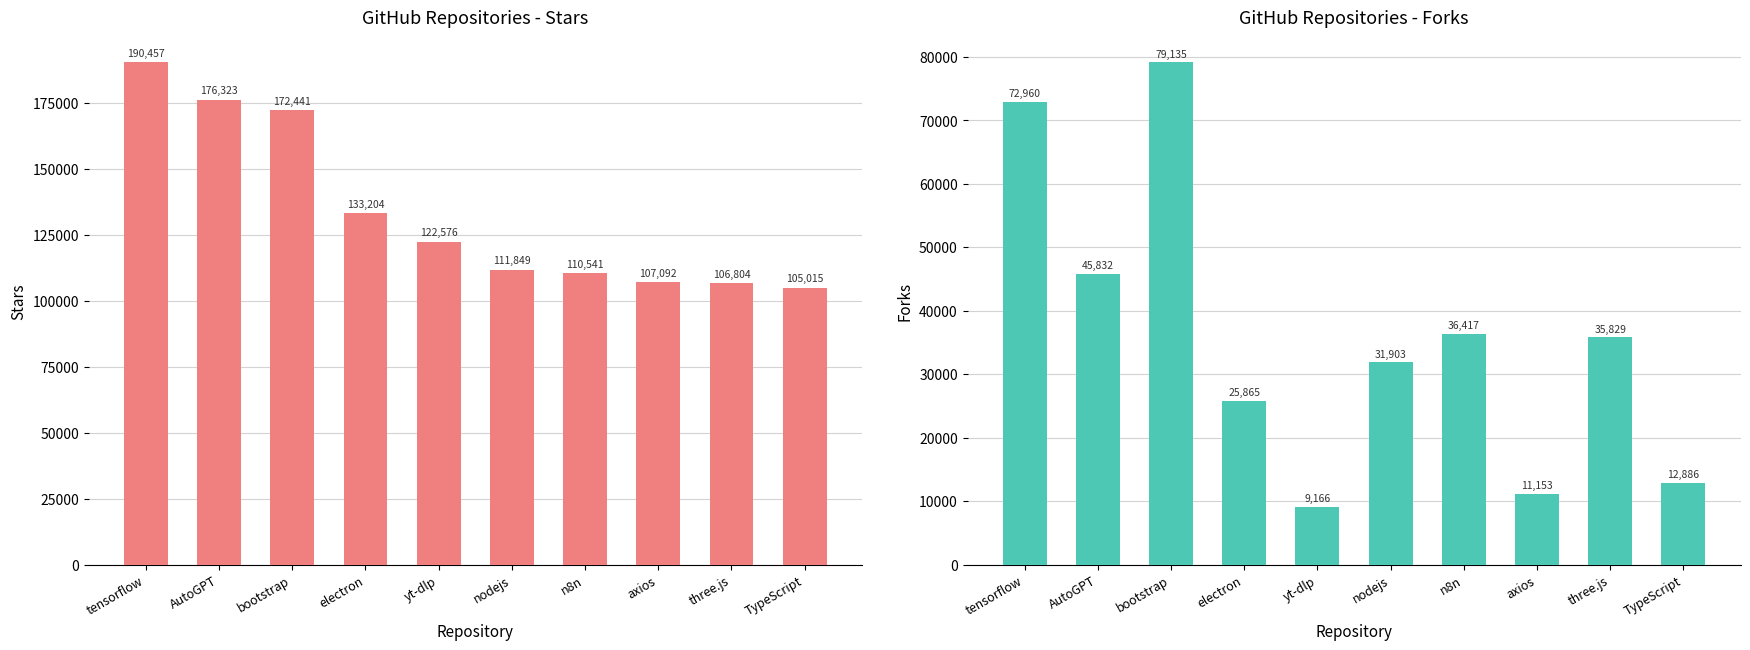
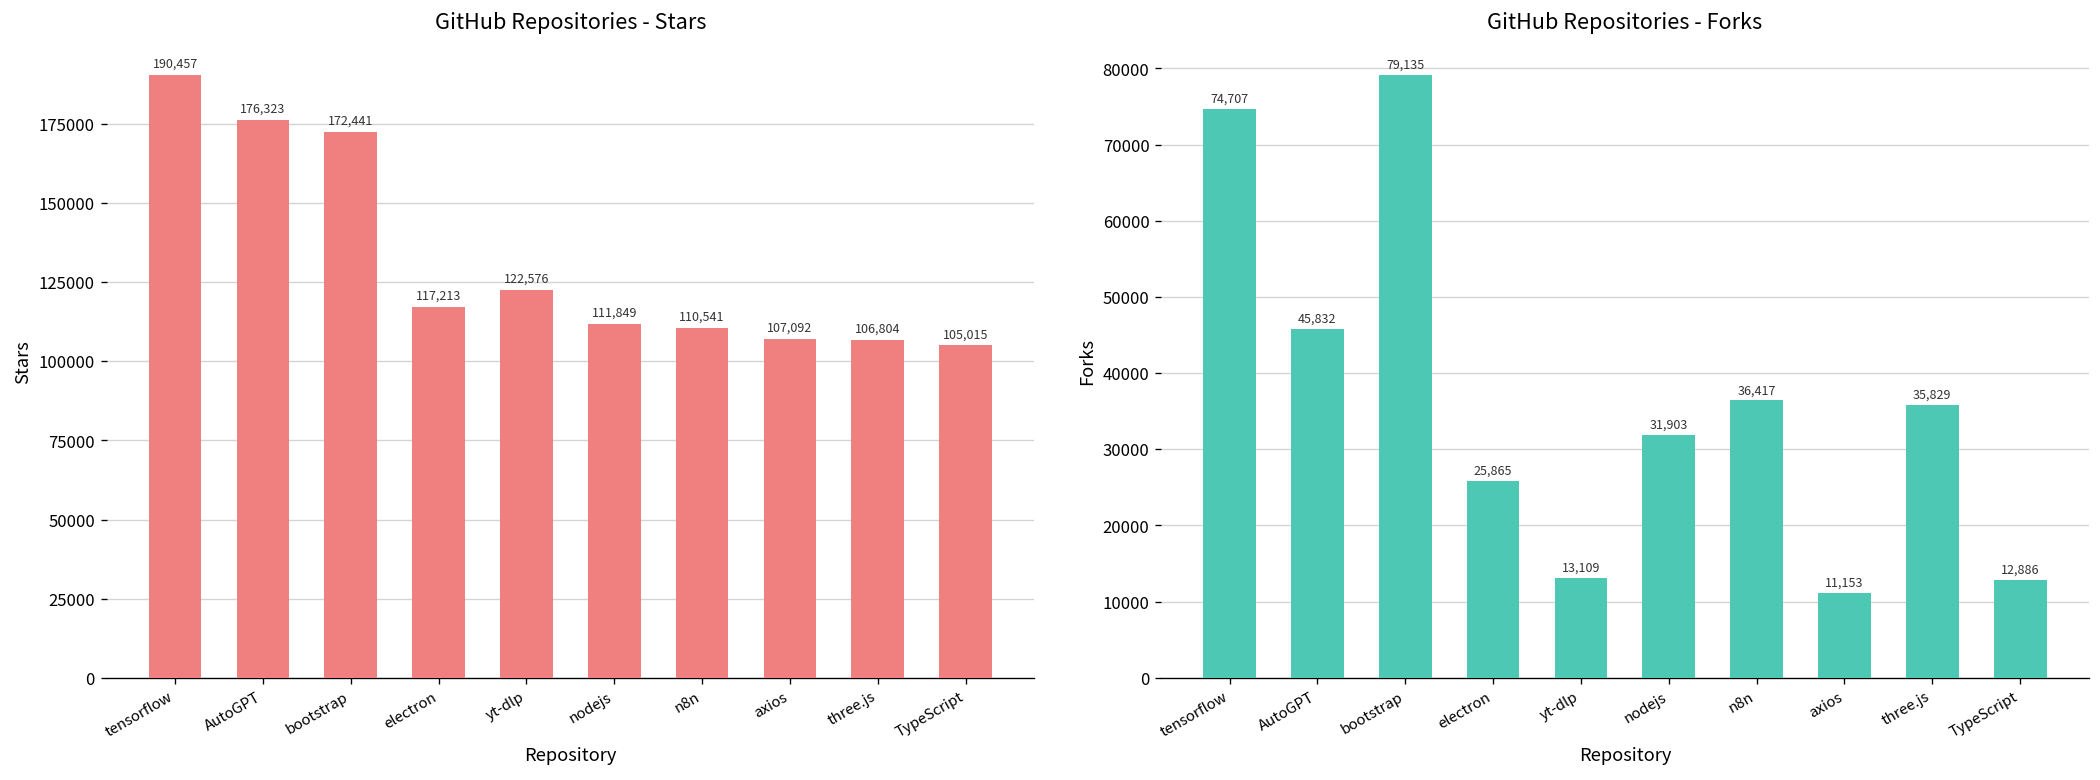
GitHub Repositories - Stars, electron: 133,204 -> 117,213
GitHub Repositories - Forks, tensorflow: 72,960 -> 74,707
GitHub Repositories - Forks, yt-dlp: 9,166 -> 13,109
